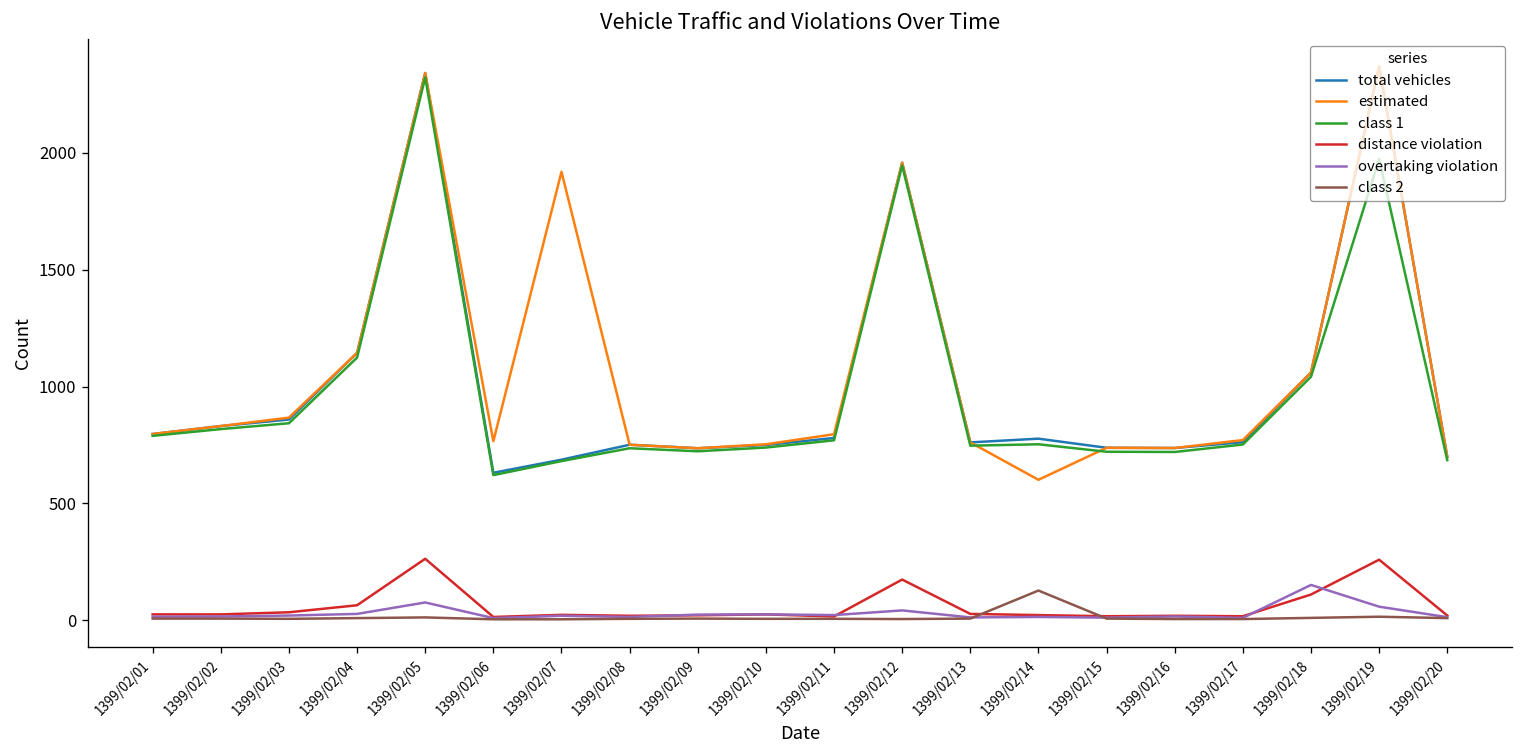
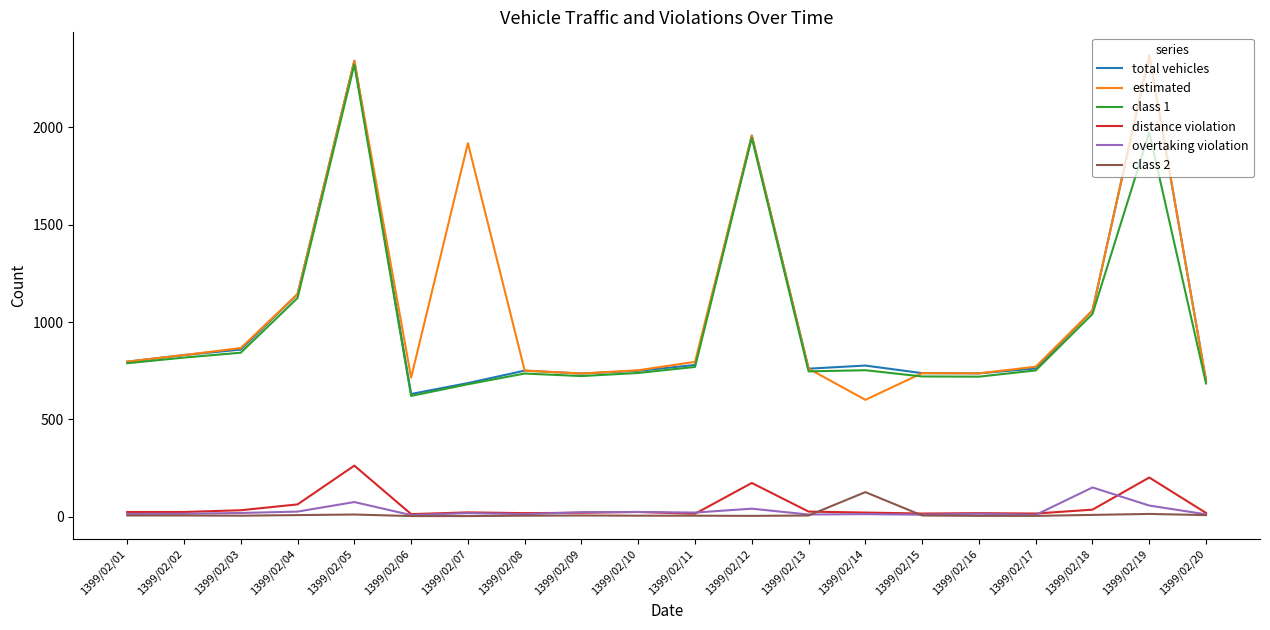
estimated, 1399/02/06: 770 -> 720
distance violation, 1399/02/18: 110 -> 40
distance violation, 1399/02/19: 260 -> 200
